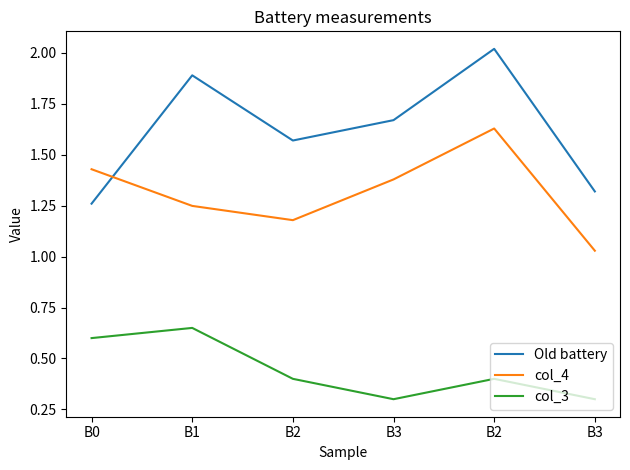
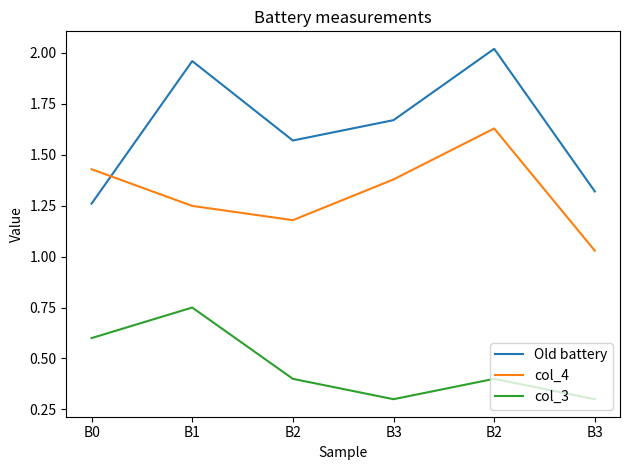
Old battery, B1: 1.89 -> 1.96
col_3, B1: 0.65 -> 0.75
